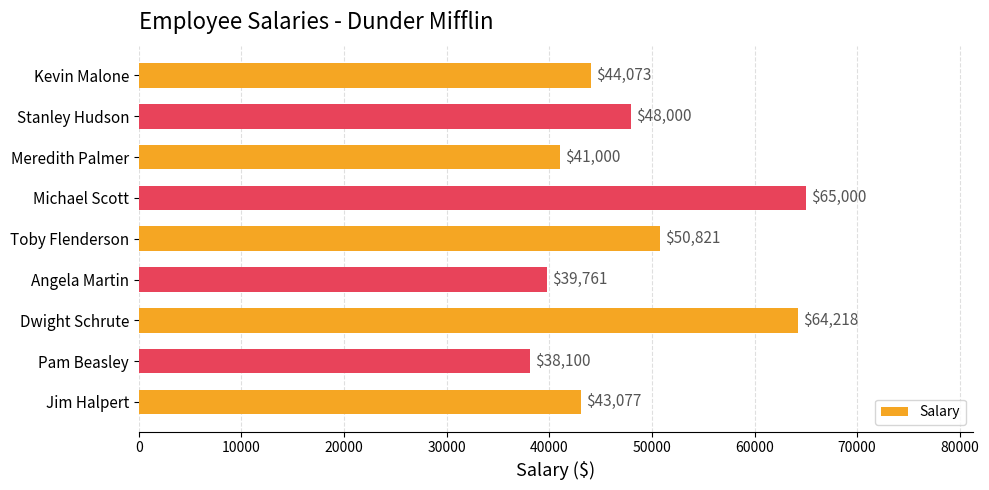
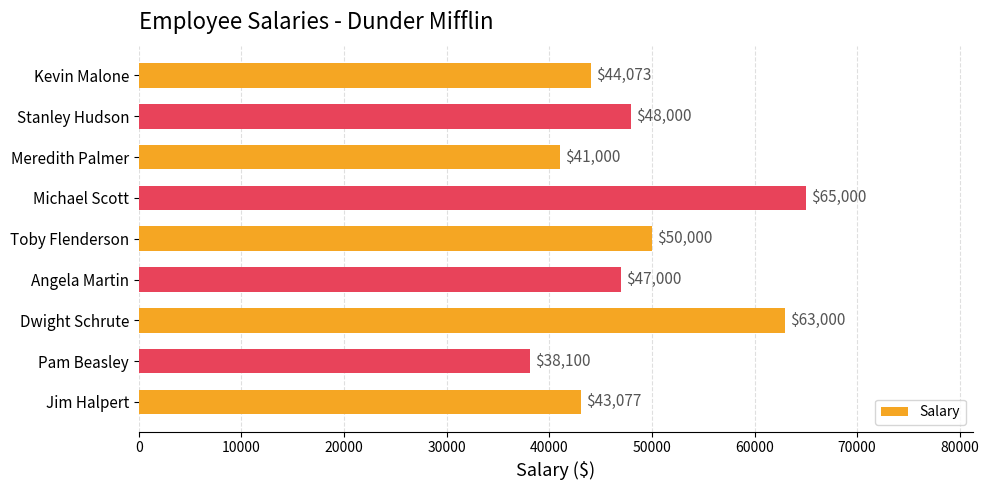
Toby Flenderson: $50,821 -> $50,000
Angela Martin: $39,761 -> $47,000
Dwight Schrute: $64,218 -> $63,000
